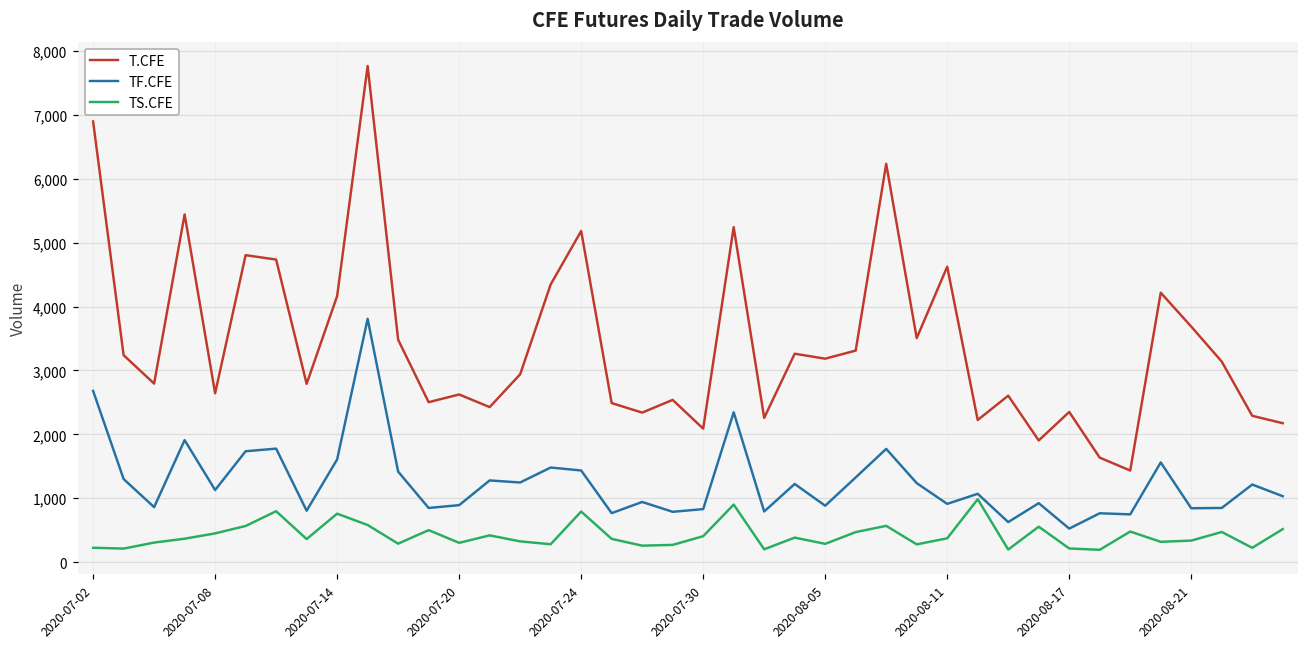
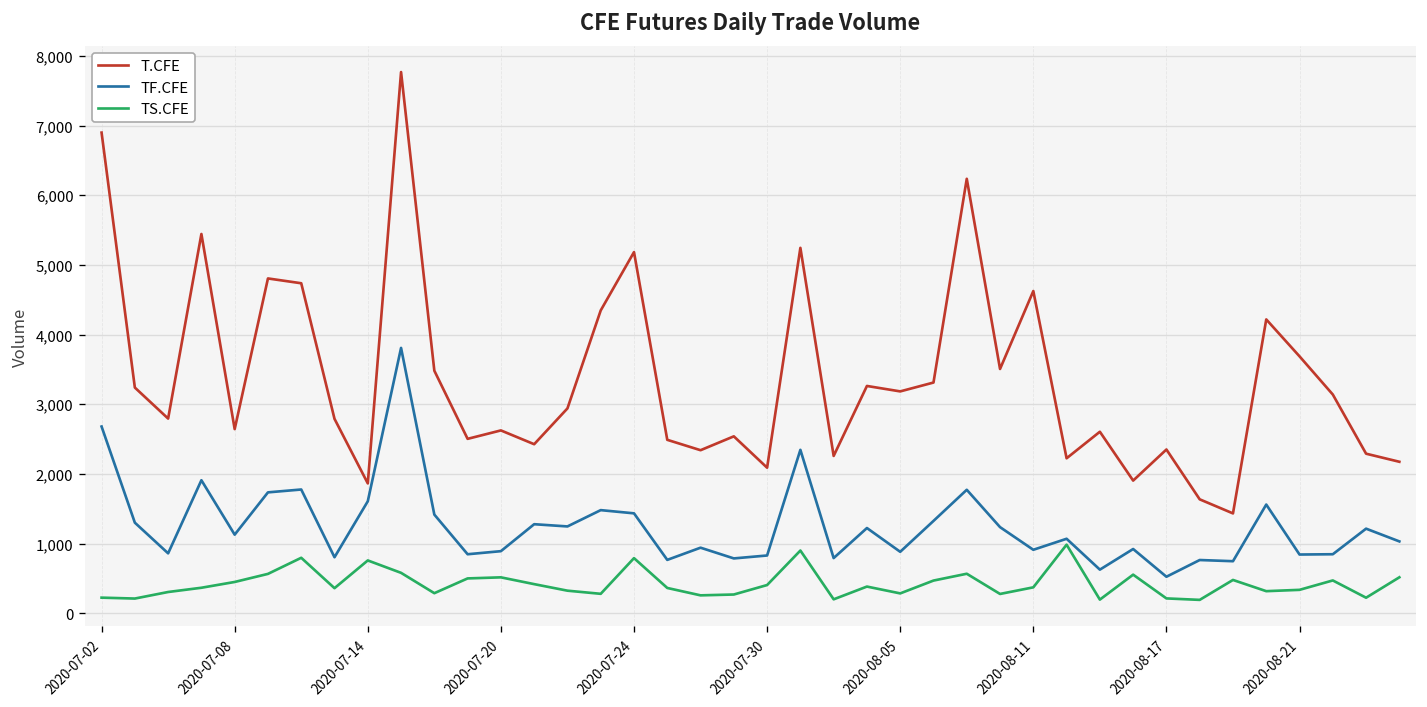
T.CFE, 2020-07-14: 4,200 -> 1,900
TS.CFE, 2020-07-20: 300 -> 500
